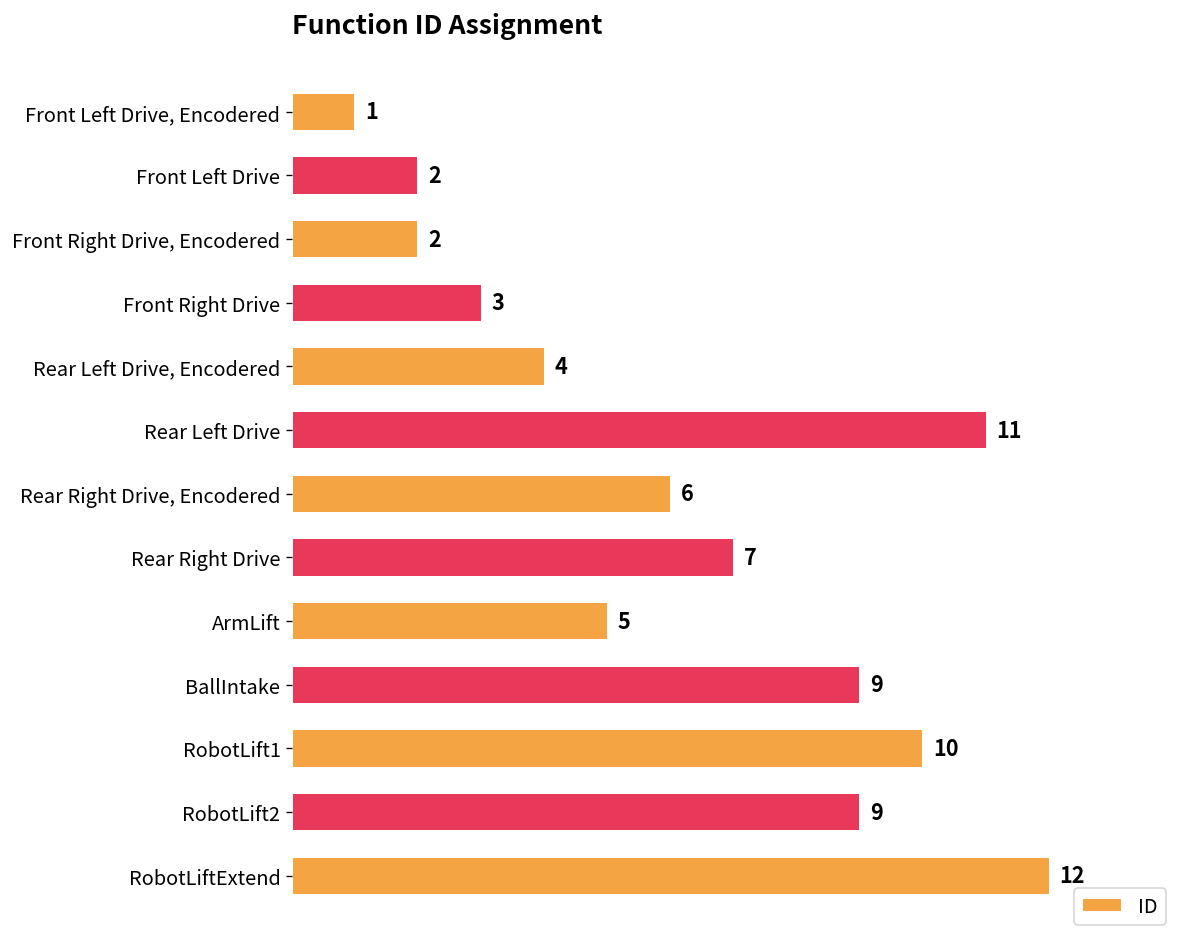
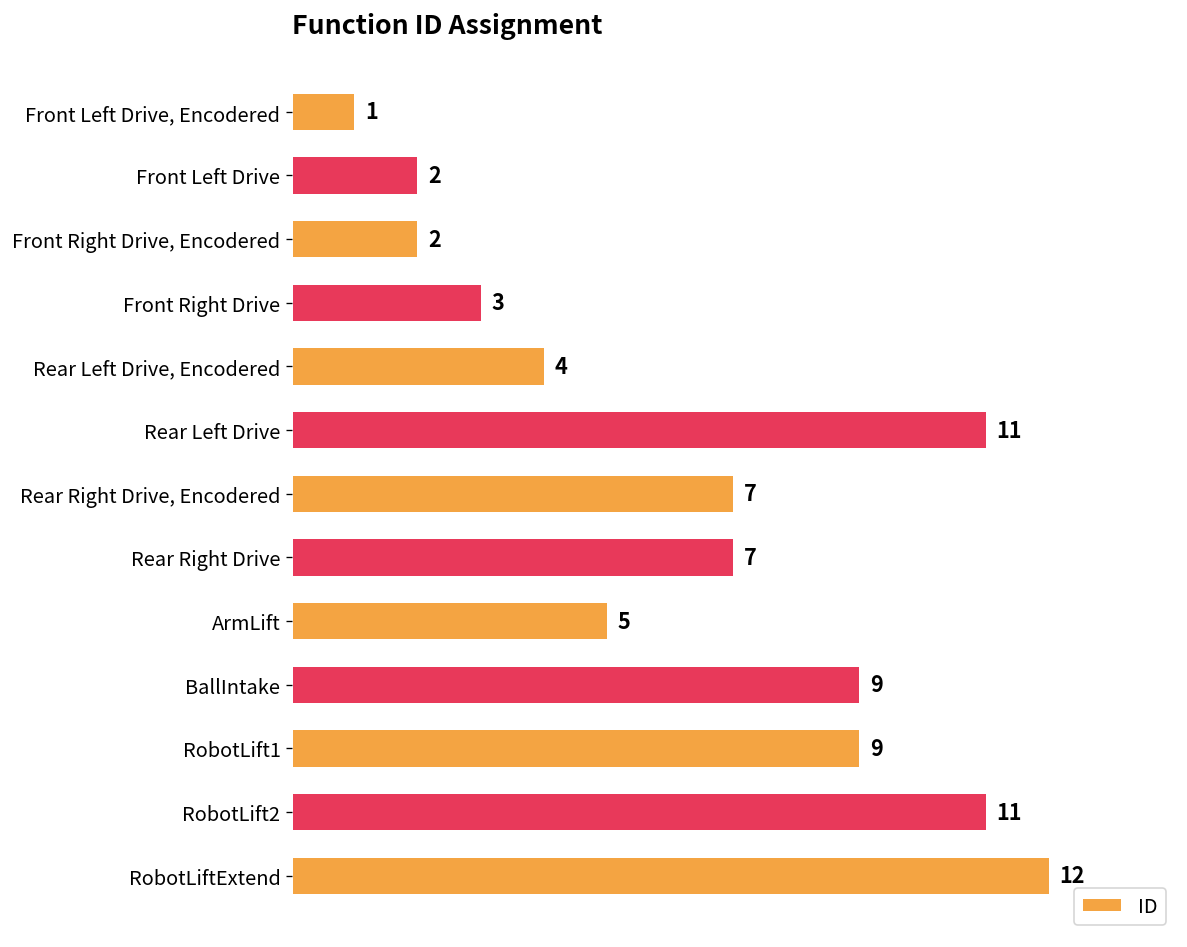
Rear Right Drive, Encodered: 6 -> 7
RobotLift1: 10 -> 9
RobotLift2: 9 -> 11
